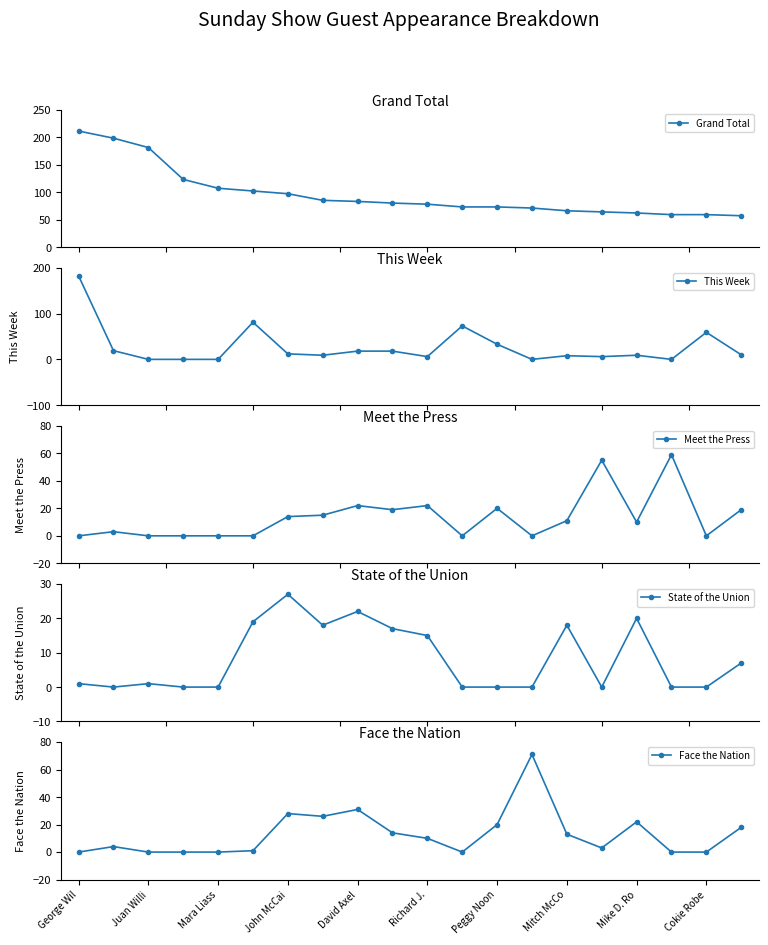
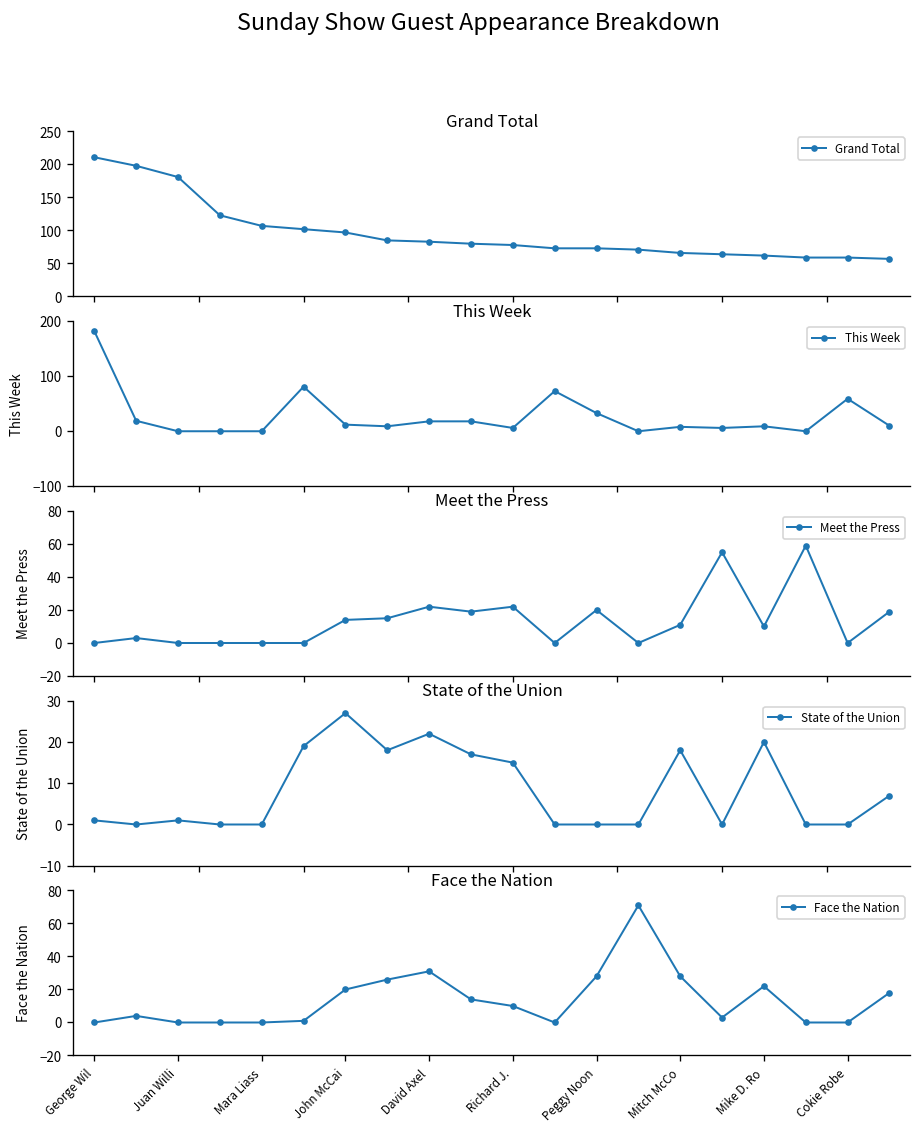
Face the Nation, John McCai: 28 -> 20
Face the Nation, Peggy Noon: 20 -> 28
Face the Nation, Mitch McCo: 13 -> 28
